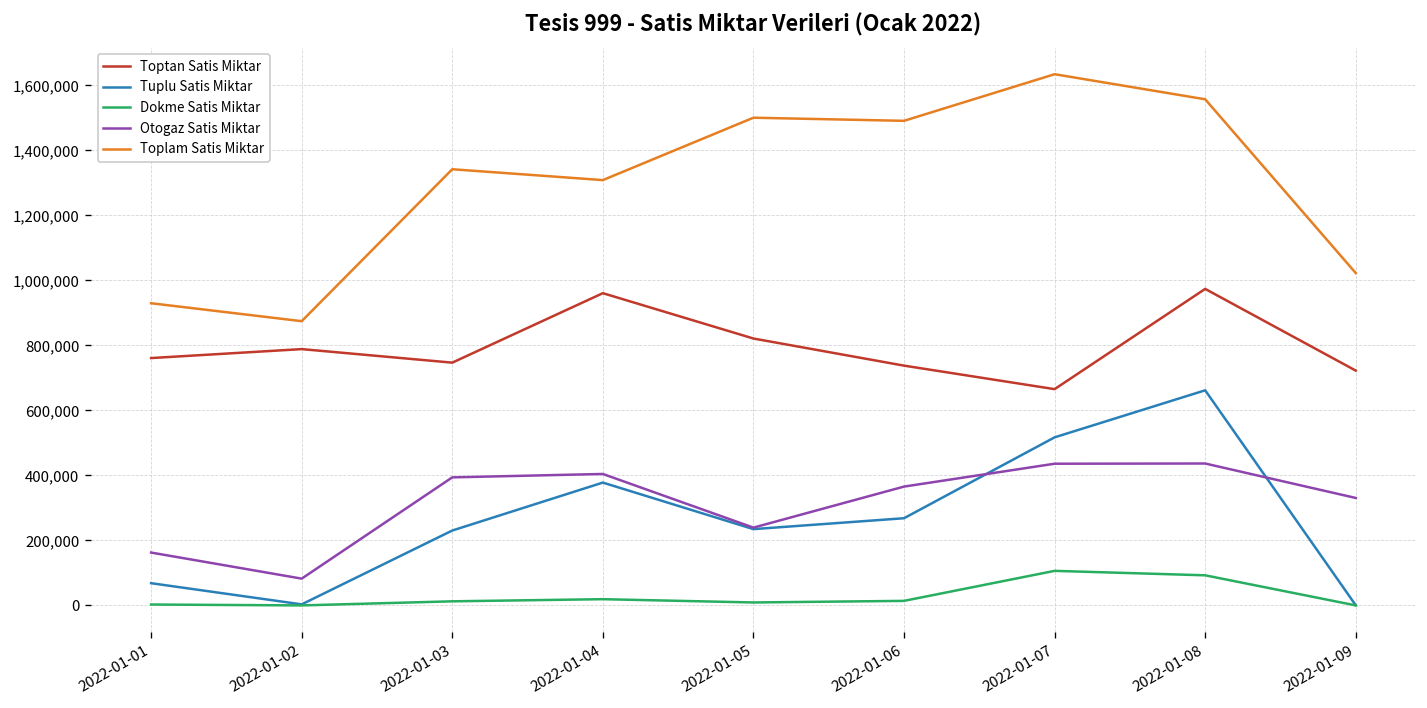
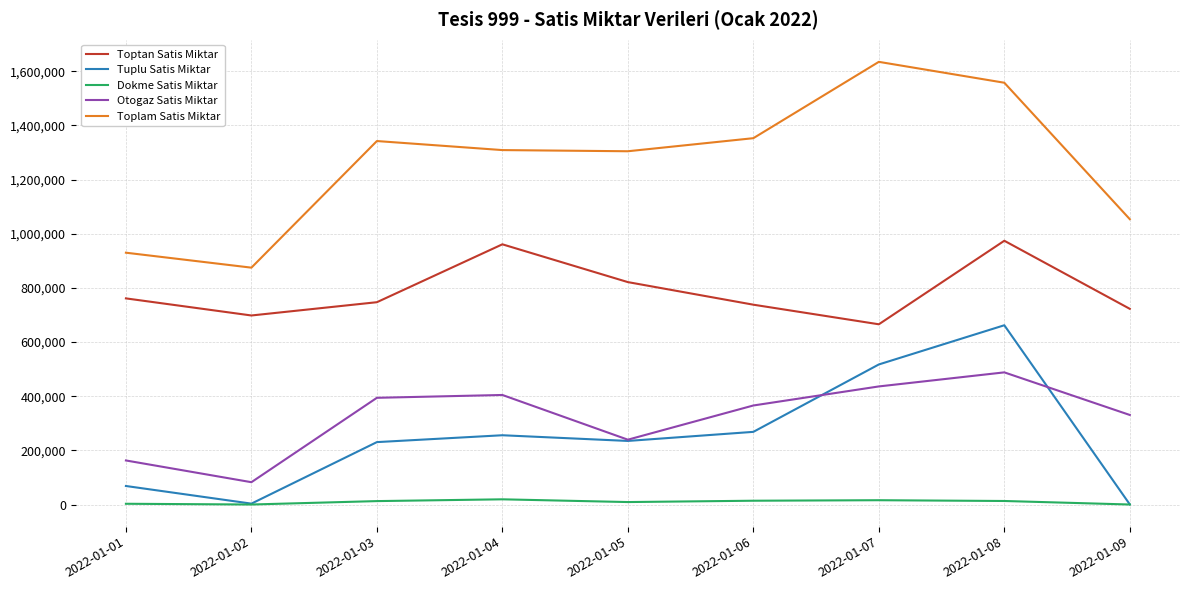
Toptan Satis Miktar, 2022-01-02: 790,000 -> 700,000
Tuplu Satis Miktar, 2022-01-04: 380,000 -> 260,000
Toplam Satis Miktar, 2022-01-05: 1,500,000 -> 1,300,000
Toplam Satis Miktar, 2022-01-06: 1,490,000 -> 1,350,000
Dokme Satis Miktar, 2022-01-07: 110,000 -> 20,000
Dokme Satis Miktar, 2022-01-08: 90,000 -> 10,000
Otogaz Satis Miktar, 2022-01-08: 440,000 -> 490,000
Toplam Satis Miktar, 2022-01-09: 1,020,000 -> 1,050,000
